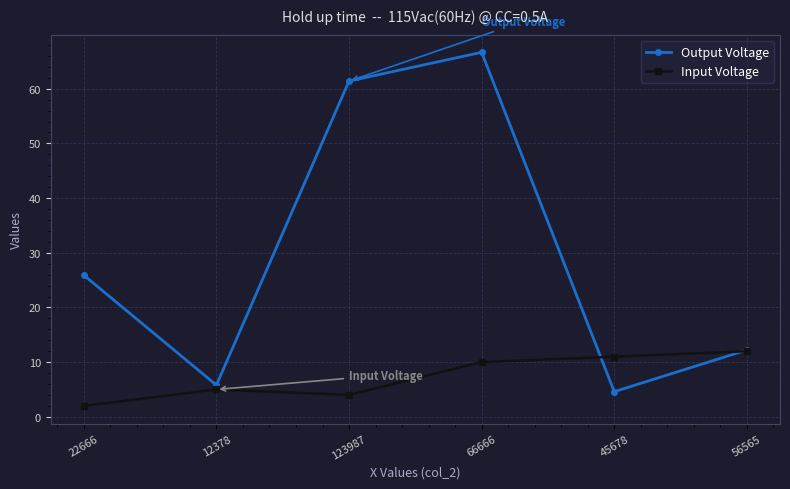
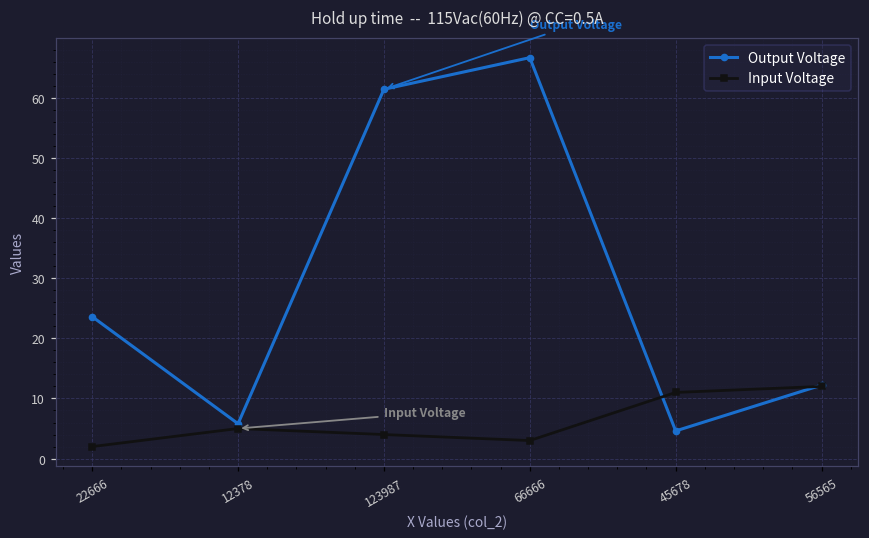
Output Voltage, 22666: 26 -> 24
Input Voltage, 66666: 10 -> 3
